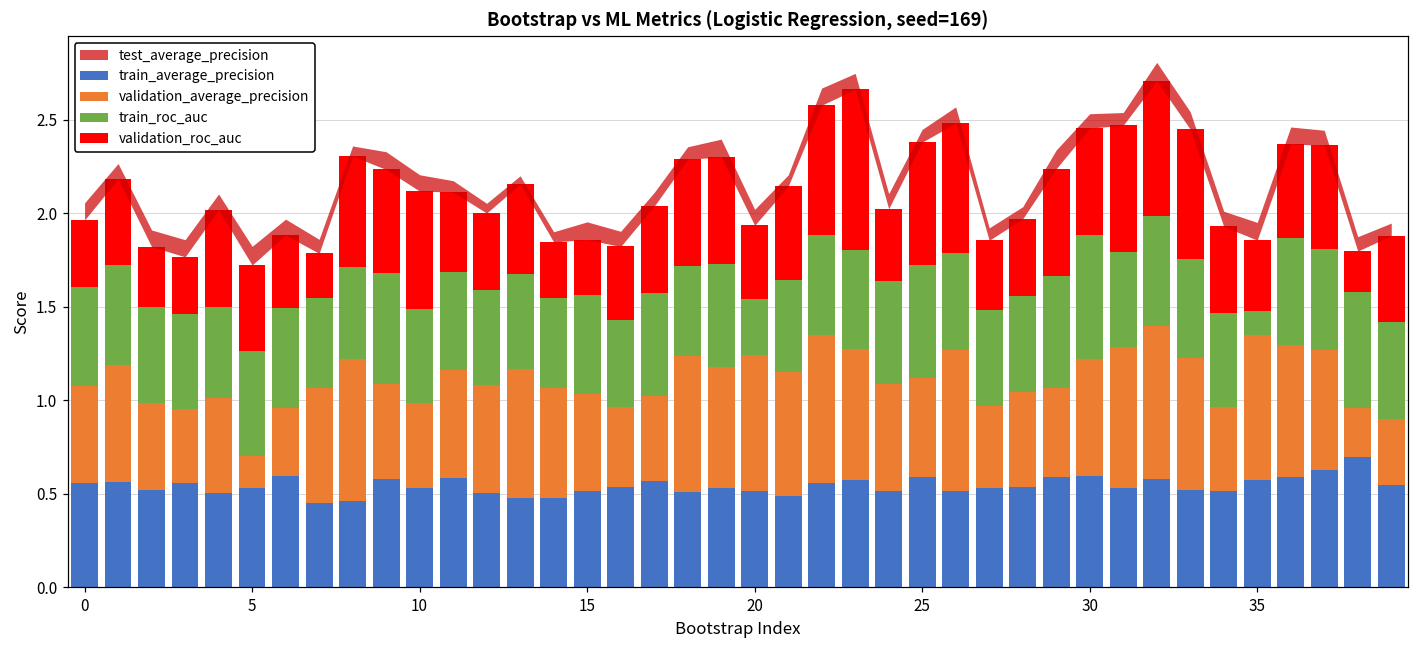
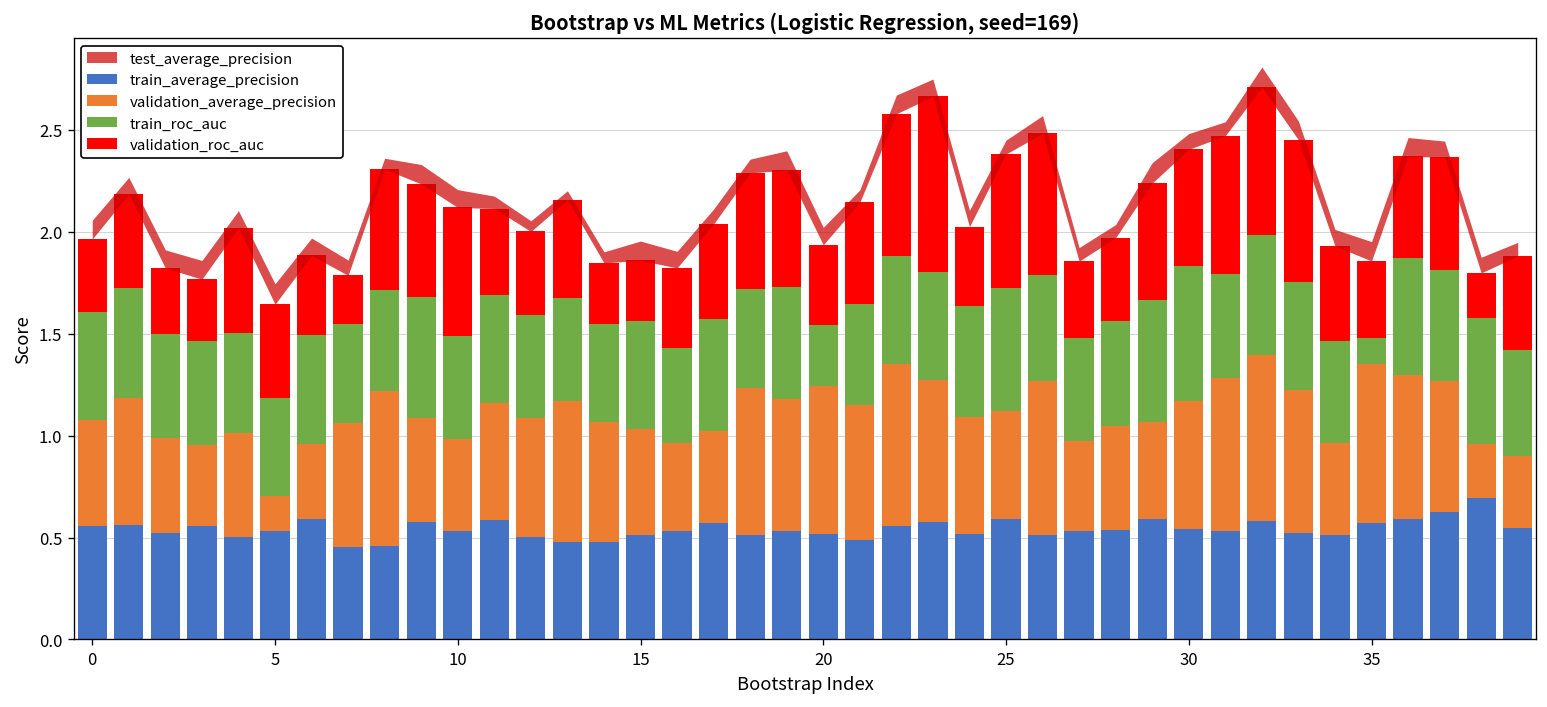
train_roc_auc, 5: 0.56 -> 0.48
train_average_precision, 30: 0.59 -> 0.54
